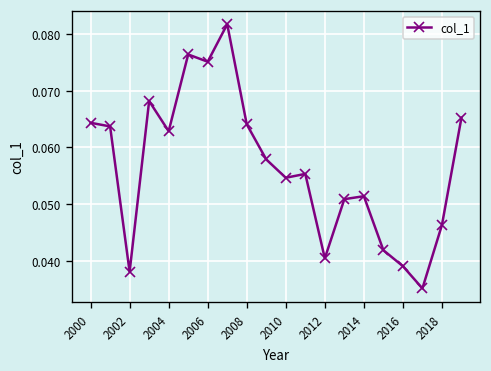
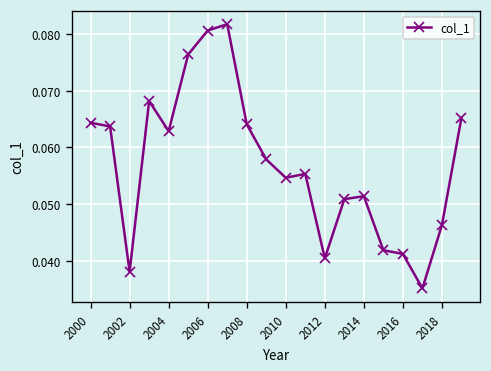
2006: 0.075 -> 0.081
2016: 0.039 -> 0.041
